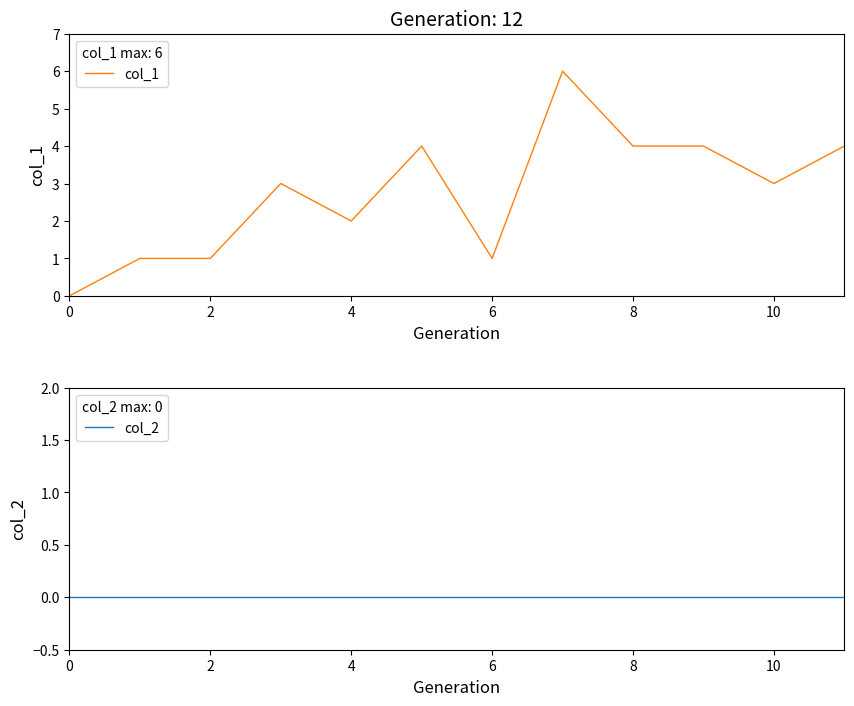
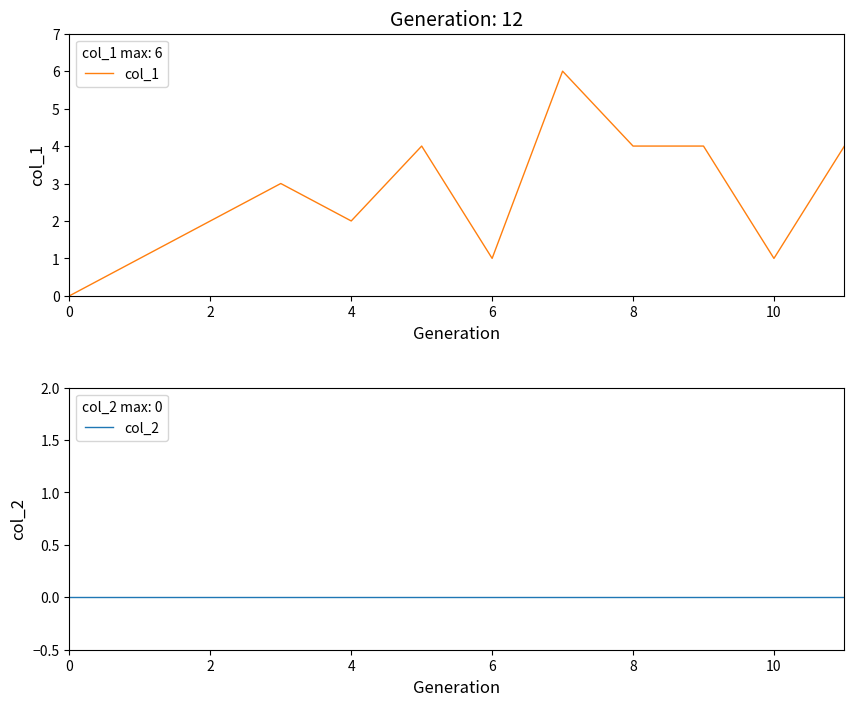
Generation: 12, 2: 1 -> 2
Generation: 12, 10: 3 -> 1
